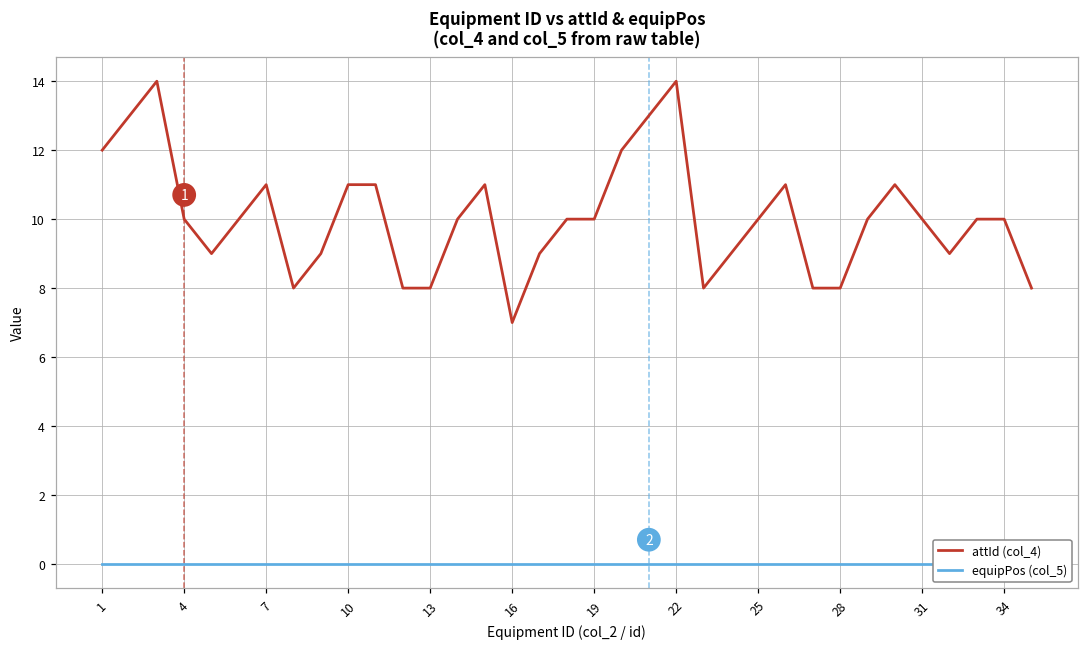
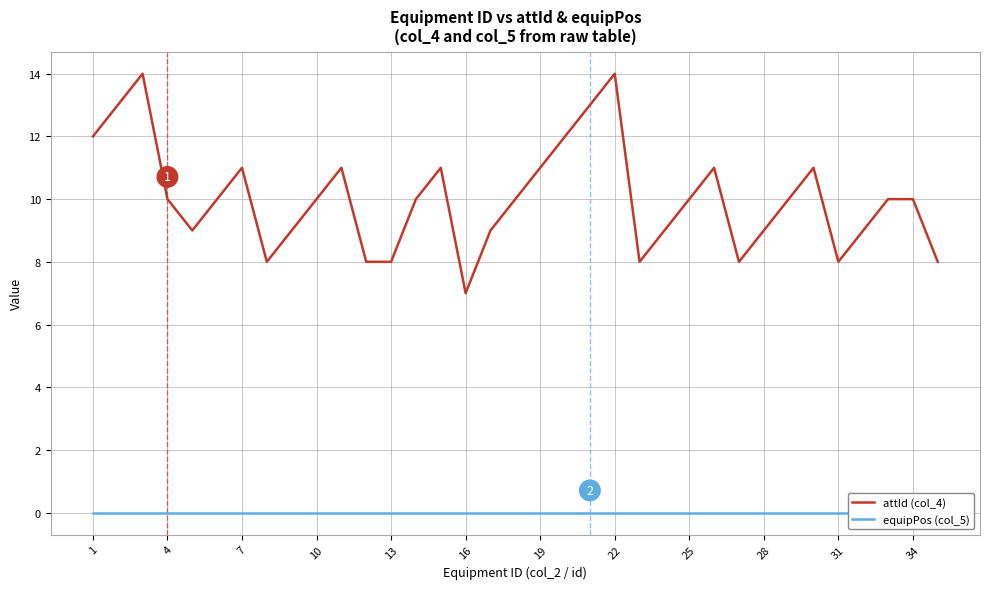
attId (col_4), 10: 11 -> 10
attId (col_4), 19: 10 -> 11
attId (col_4), 28: 8 -> 9
attId (col_4), 31: 10 -> 8
